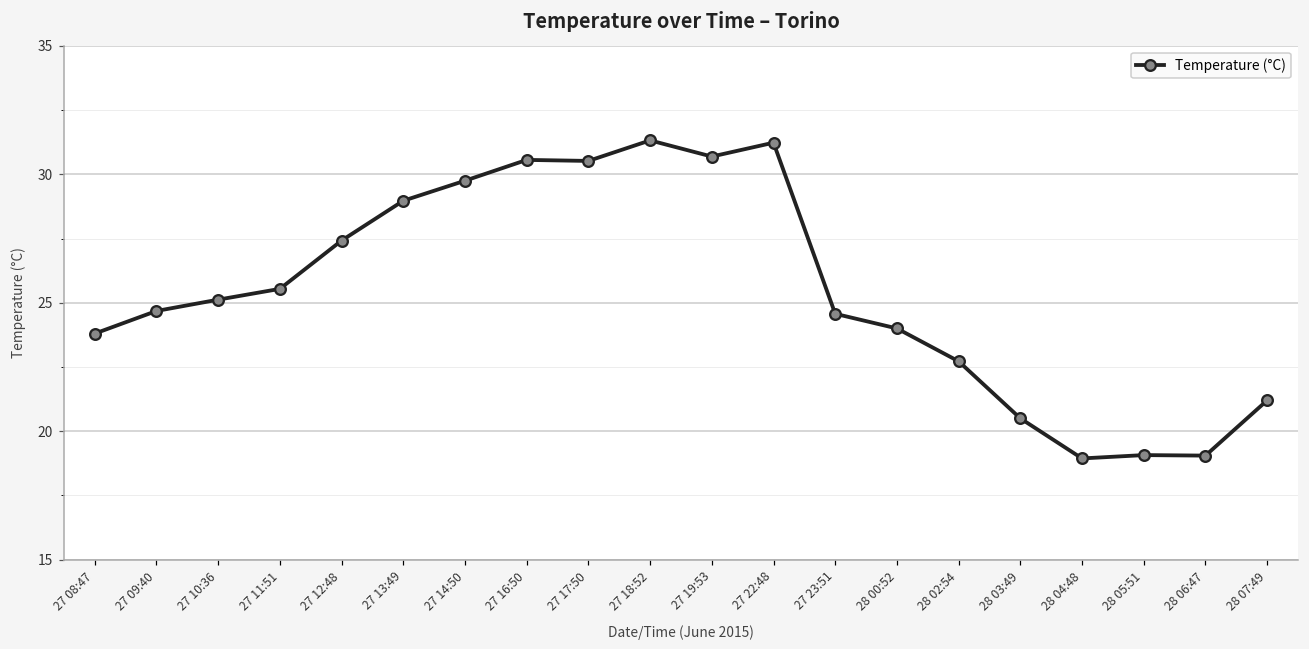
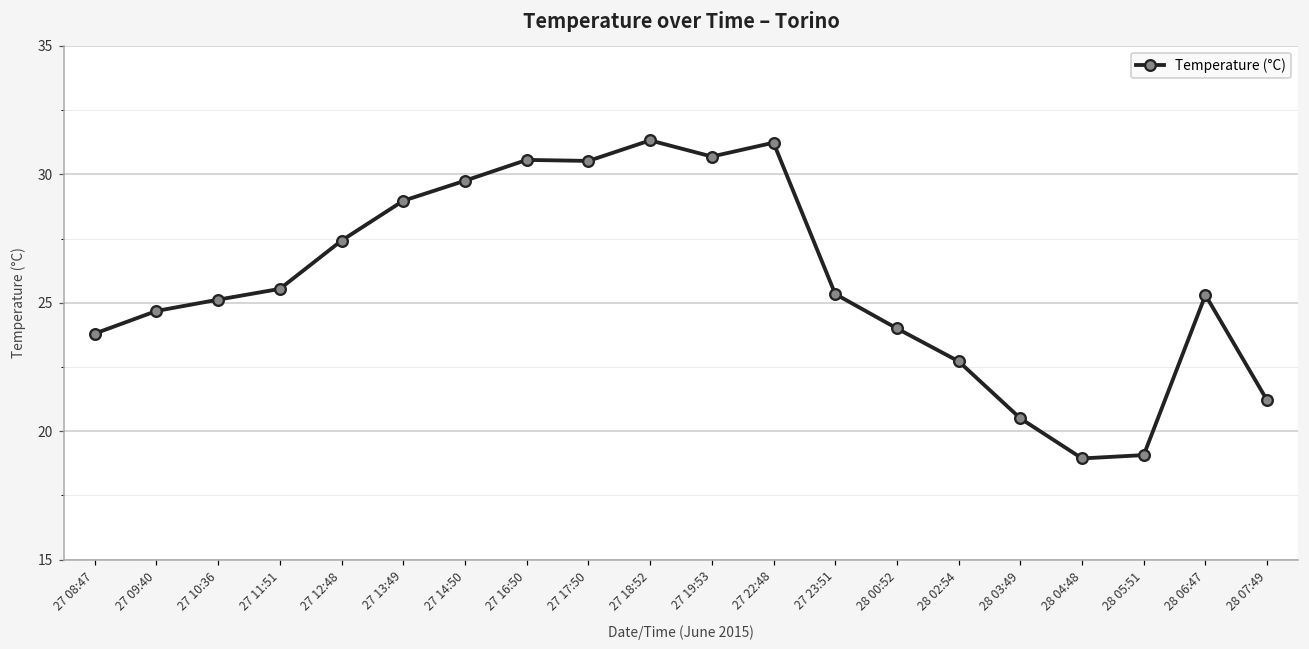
27 23:51: 24.6 -> 25.3
28 06:47: 19.1 -> 25.3
